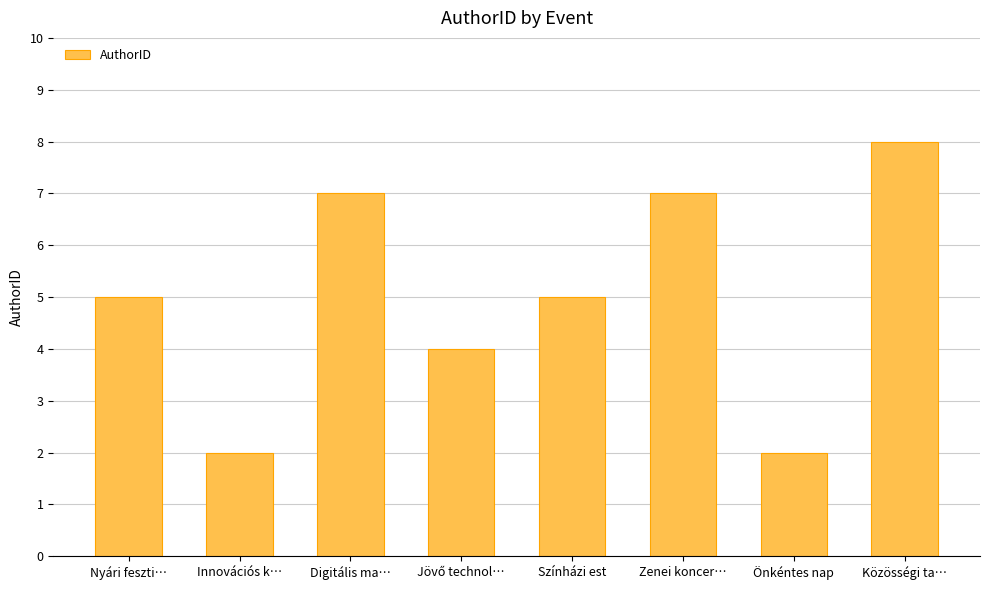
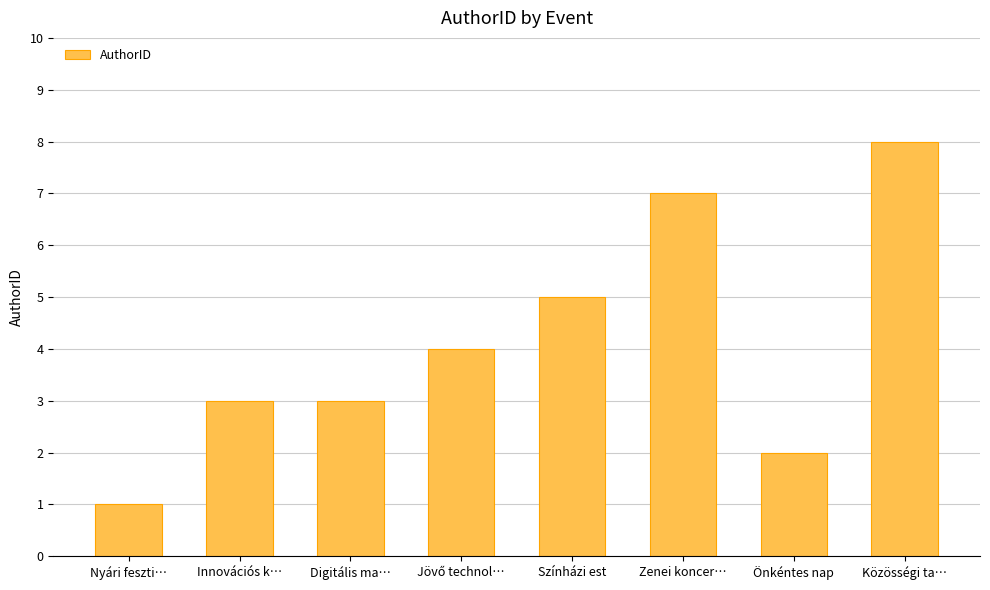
Nyári feszti…: 5 -> 1
Innovációs k…: 2 -> 3
Digitális ma…: 7 -> 3
